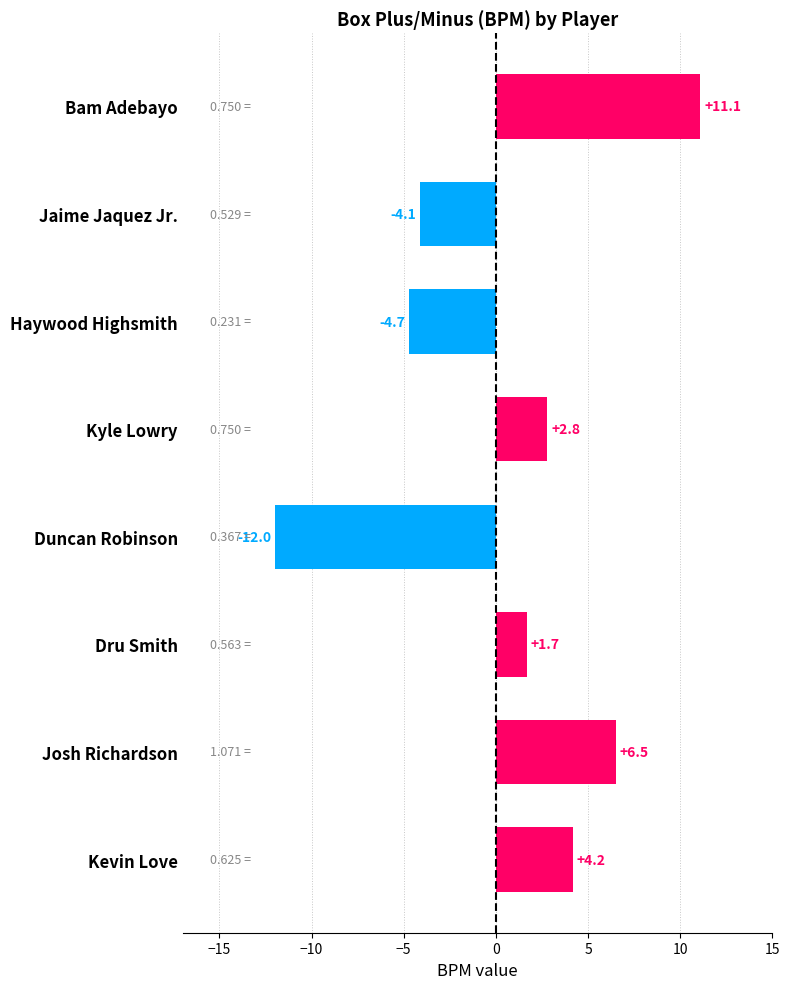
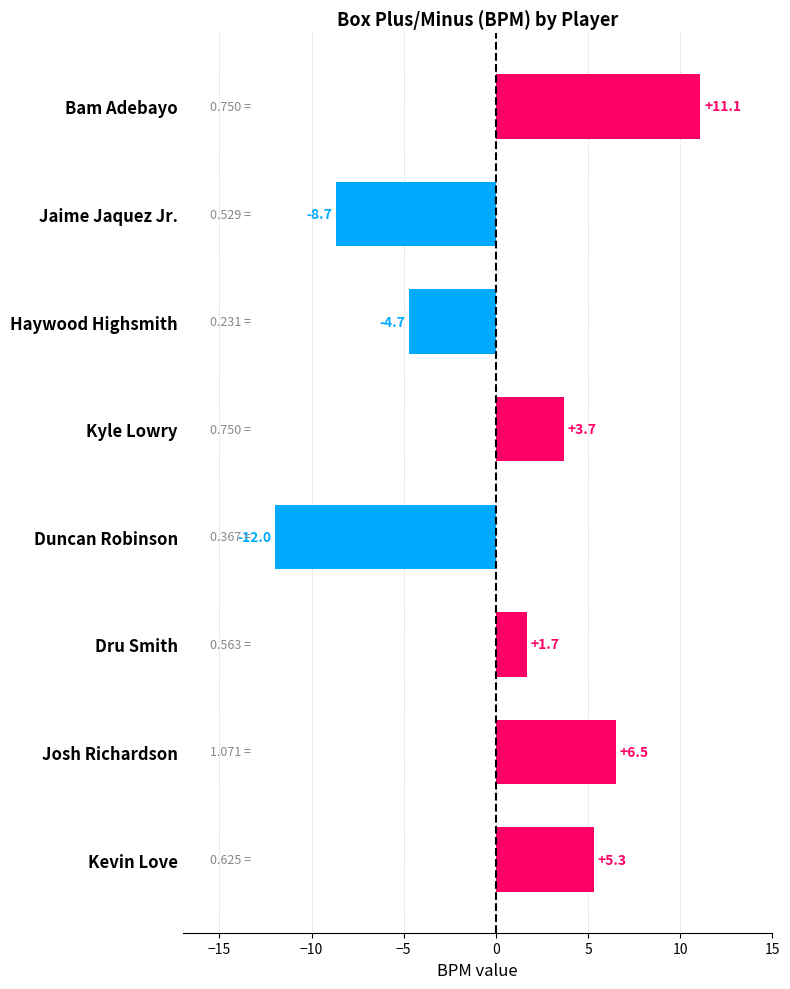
Jaime Jaquez Jr.: -4.1 -> -8.7
Kyle Lowry: +2.8 -> +3.7
Kevin Love: +4.2 -> +5.3
